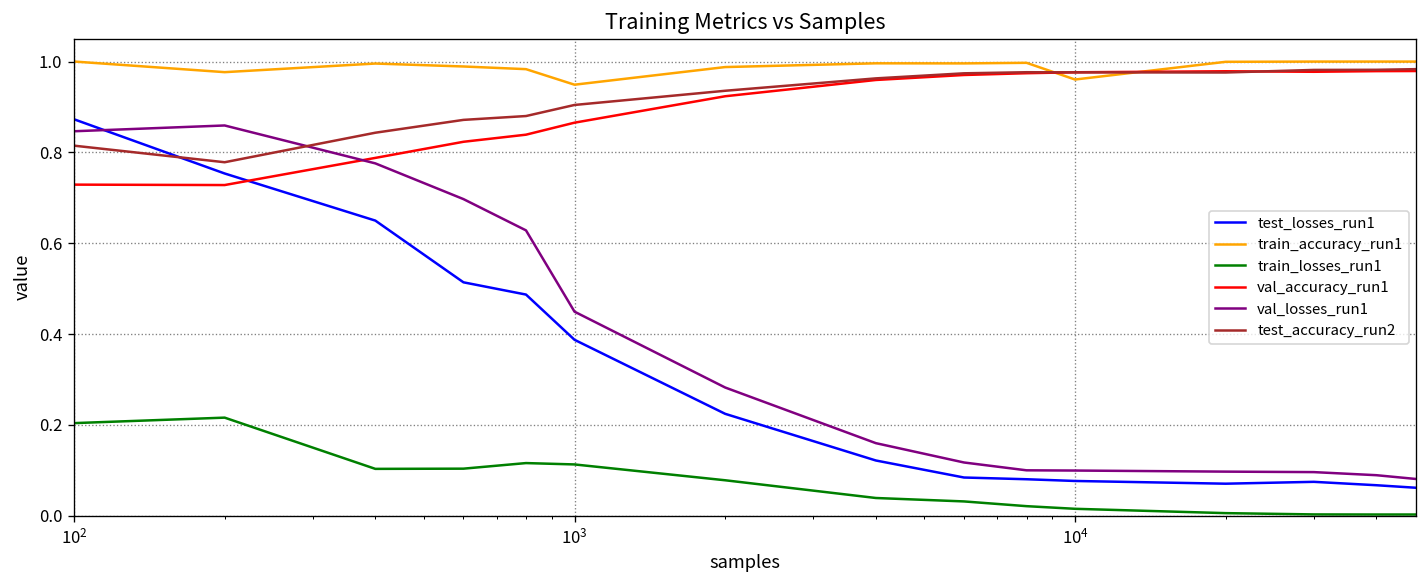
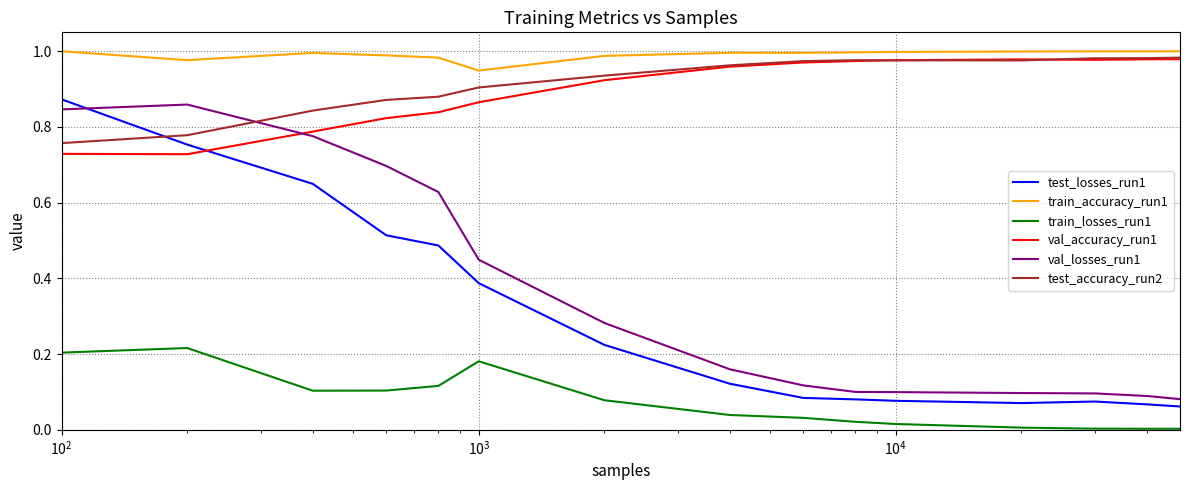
test_accuracy_run2, 10^2: 0.81 -> 0.76
train_losses_run1, 10^3: 0.11 -> 0.18
train_accuracy_run1, 10^4: 0.96 -> 1.00
